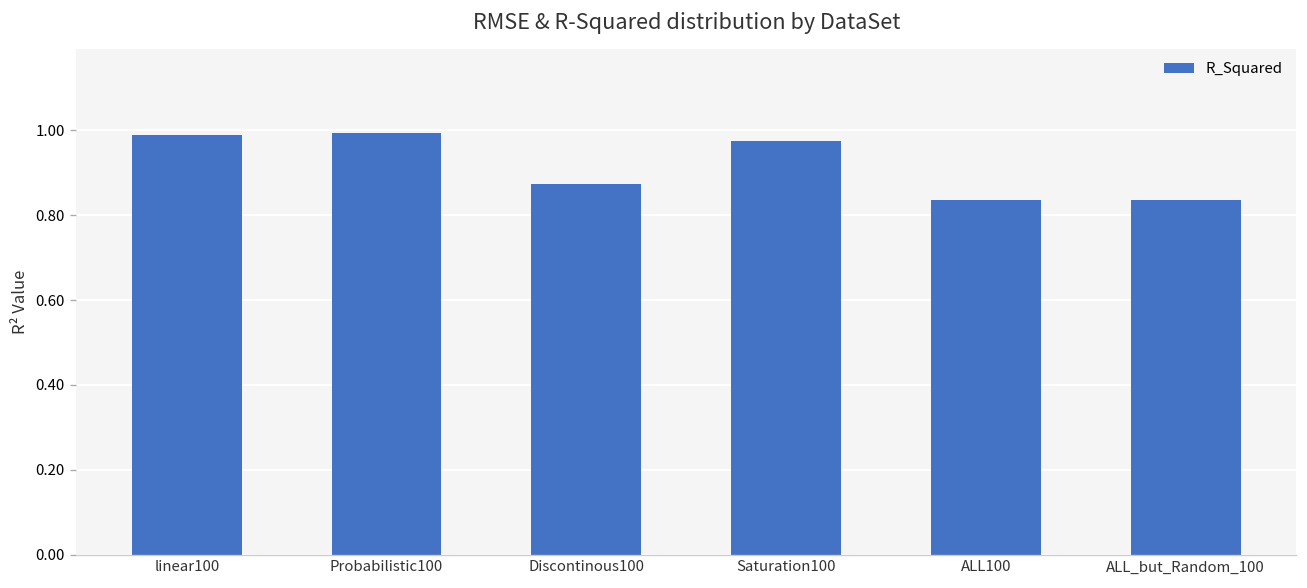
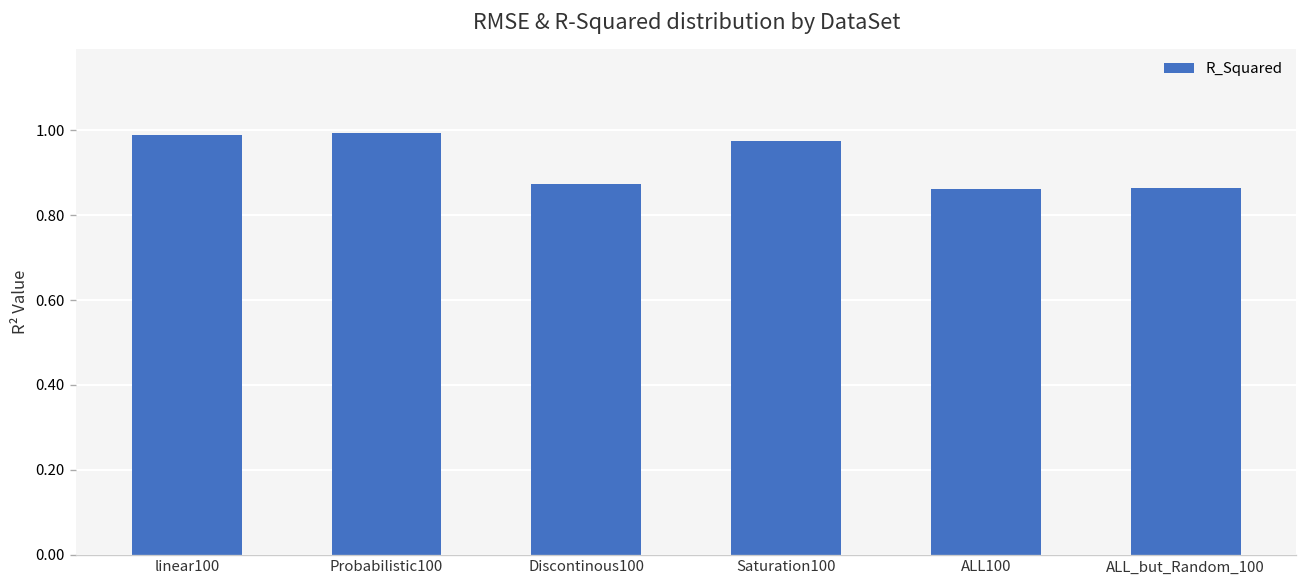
ALL100: 0.84 -> 0.86
ALL_but_Random_100: 0.83 -> 0.86
